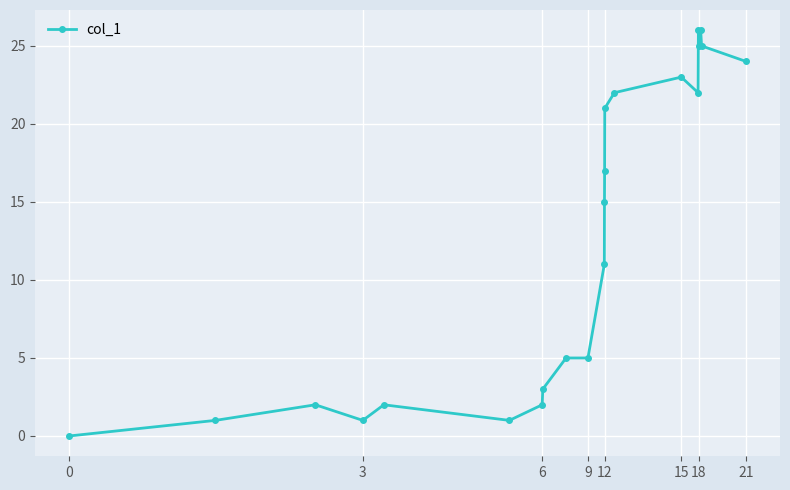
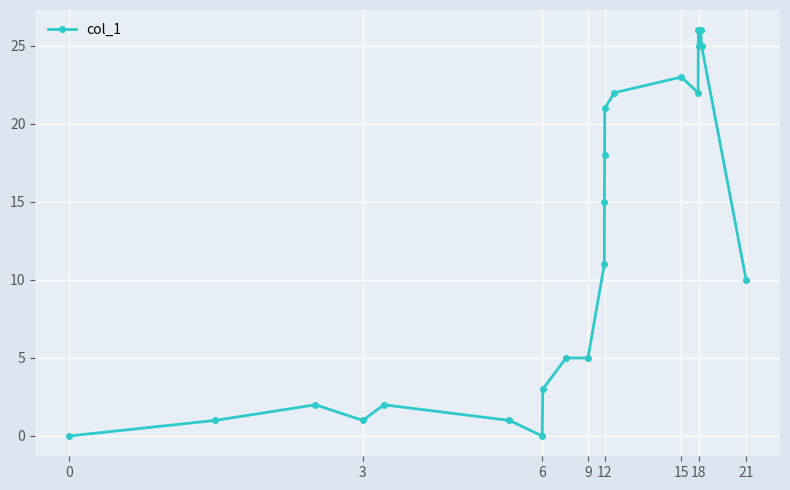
6: 2 -> 0
12: 17 -> 18
21: 24 -> 10
